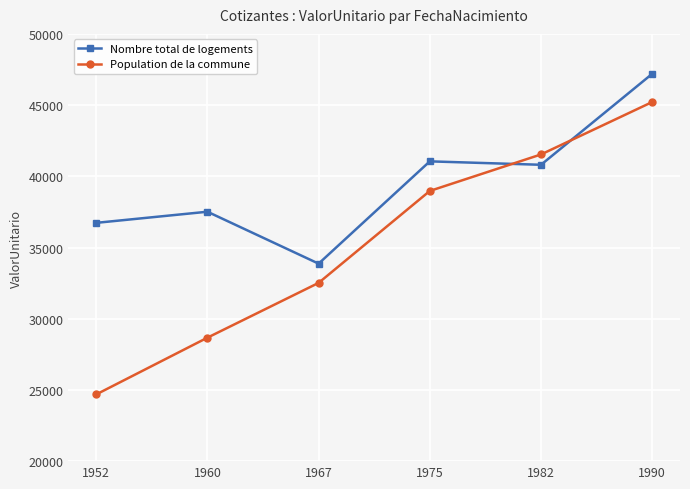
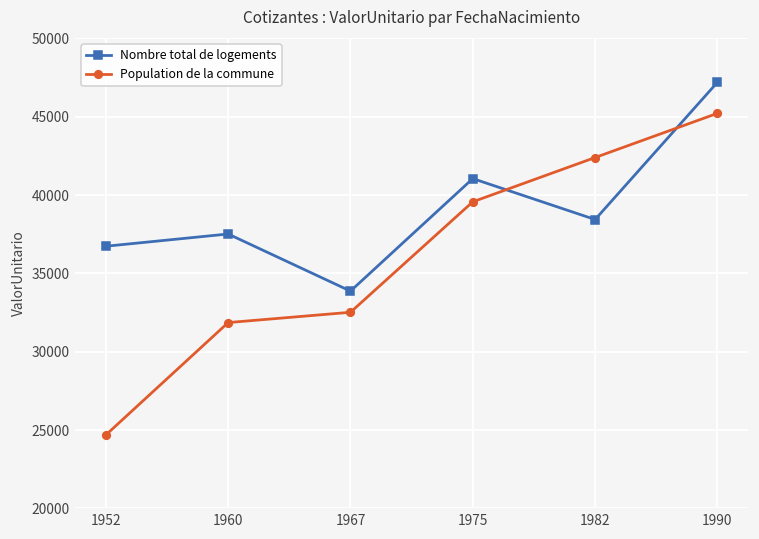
Population de la commune, 1960: 28700 -> 31900
Population de la commune, 1975: 39000 -> 39600
Nombre total de logements, 1982: 40800 -> 38400
Population de la commune, 1982: 41500 -> 42400
